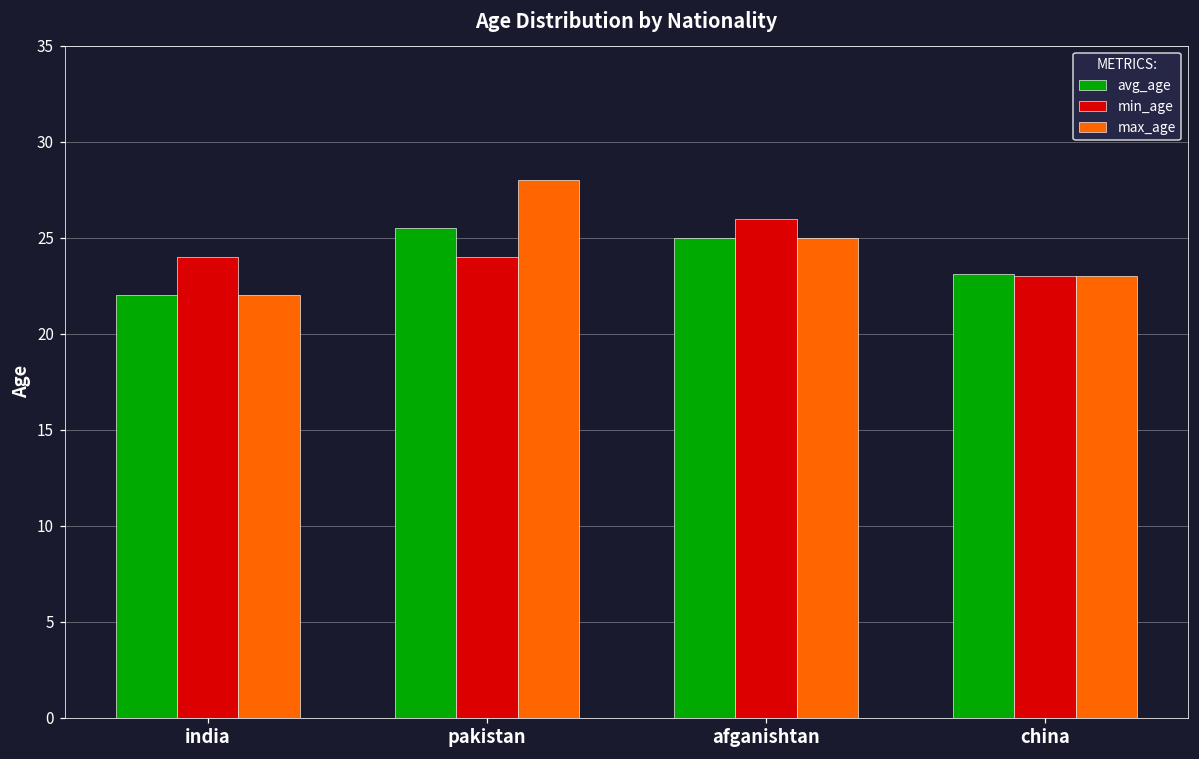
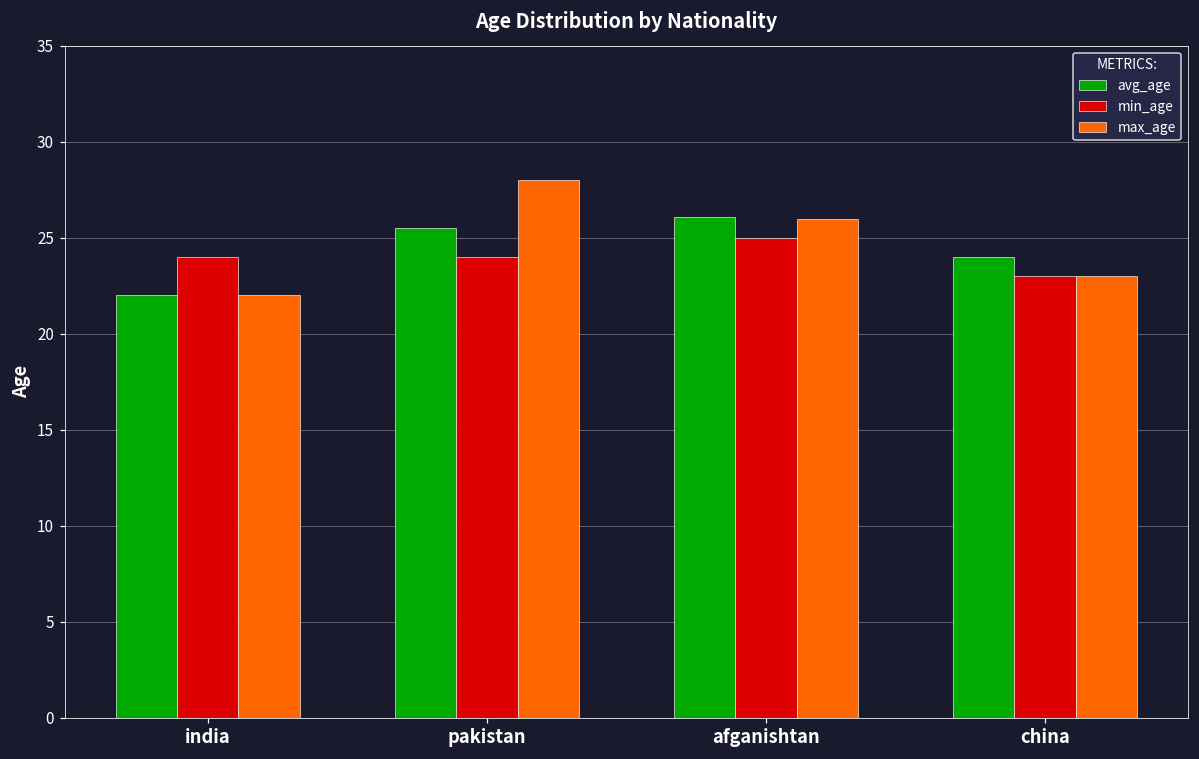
avg_age, afganishtan: 25.0 -> 26.1
min_age, afganishtan: 26 -> 25
max_age, afganishtan: 25 -> 26
avg_age, china: 23.1 -> 24.0
